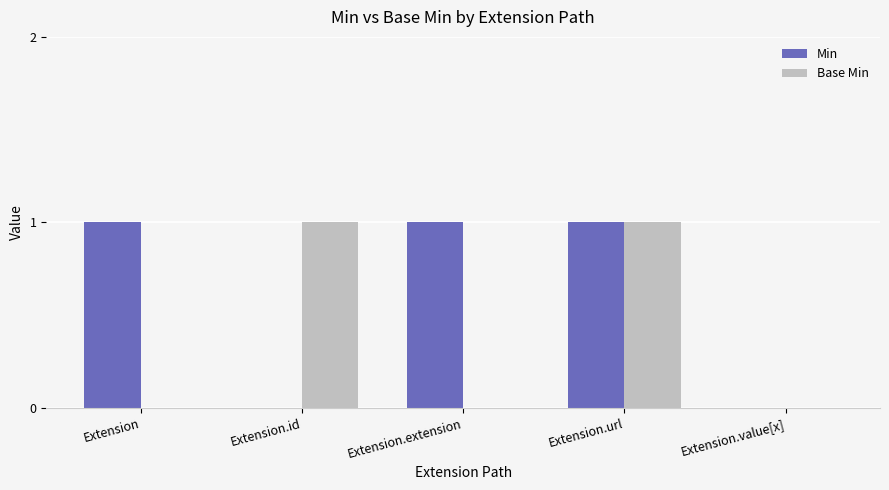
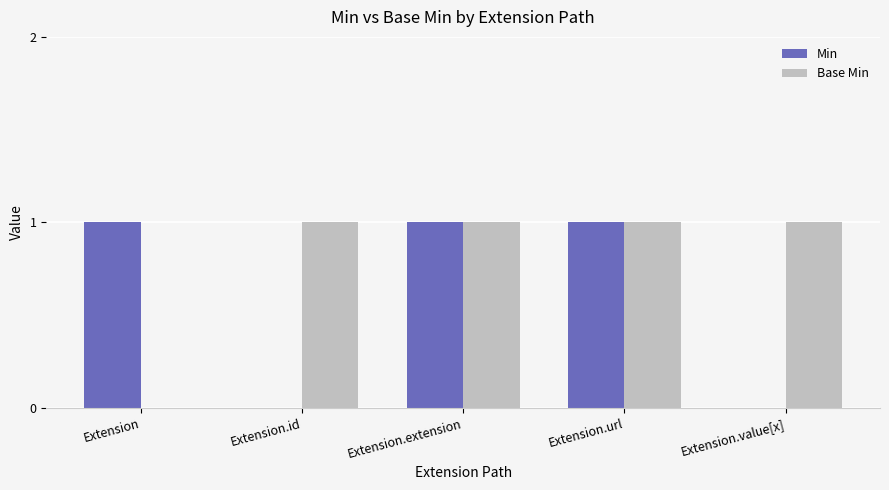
Base Min, Extension.extension: 0 -> 1
Base Min, Extension.value[x]: 0 -> 1
